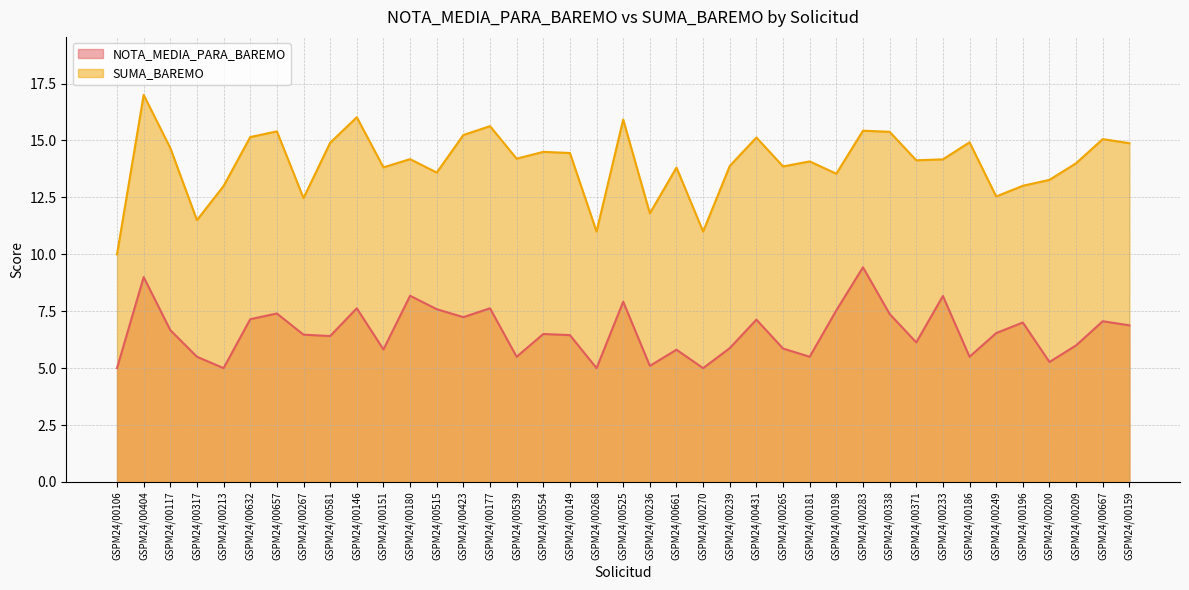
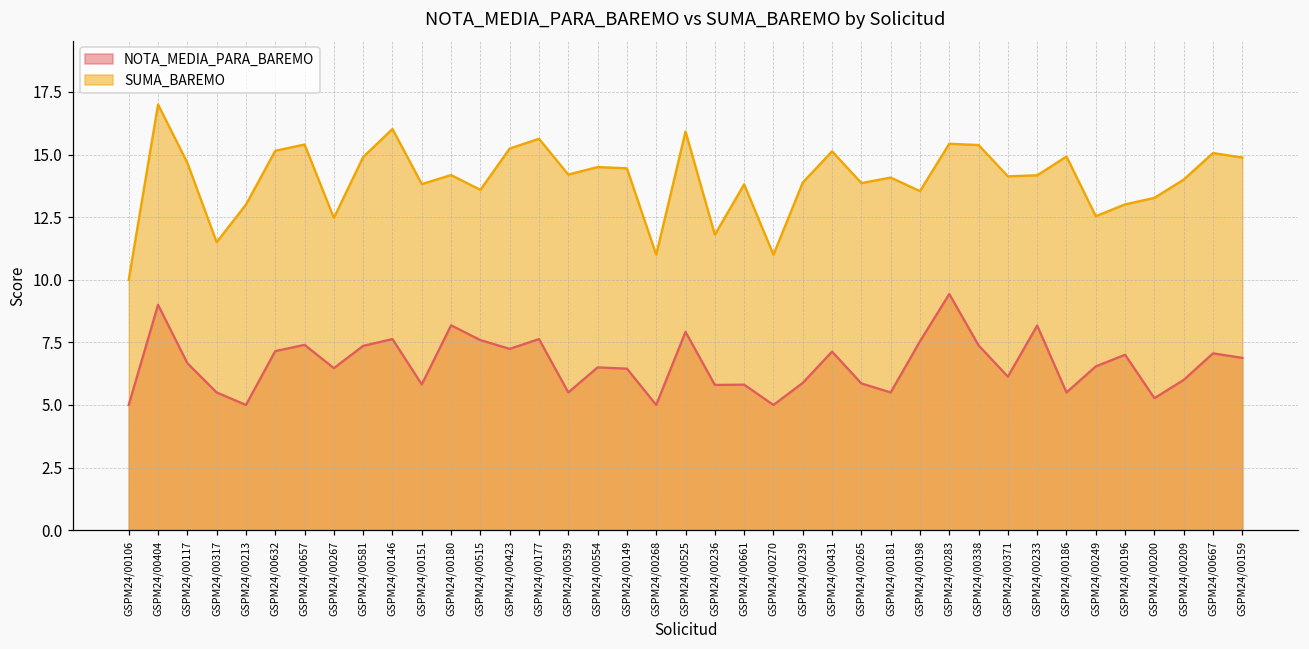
NOTA_MEDIA_PARA_BAREMO, GSPM24/00581: 6.4 -> 7.4
NOTA_MEDIA_PARA_BAREMO, GSPM24/00236: 5.1 -> 5.8
